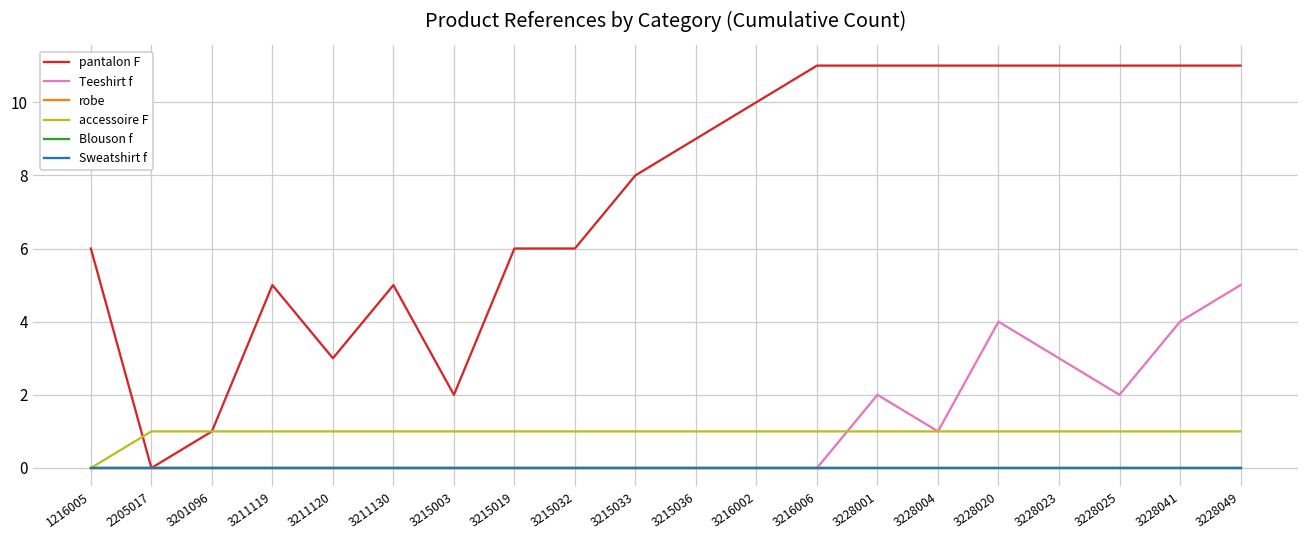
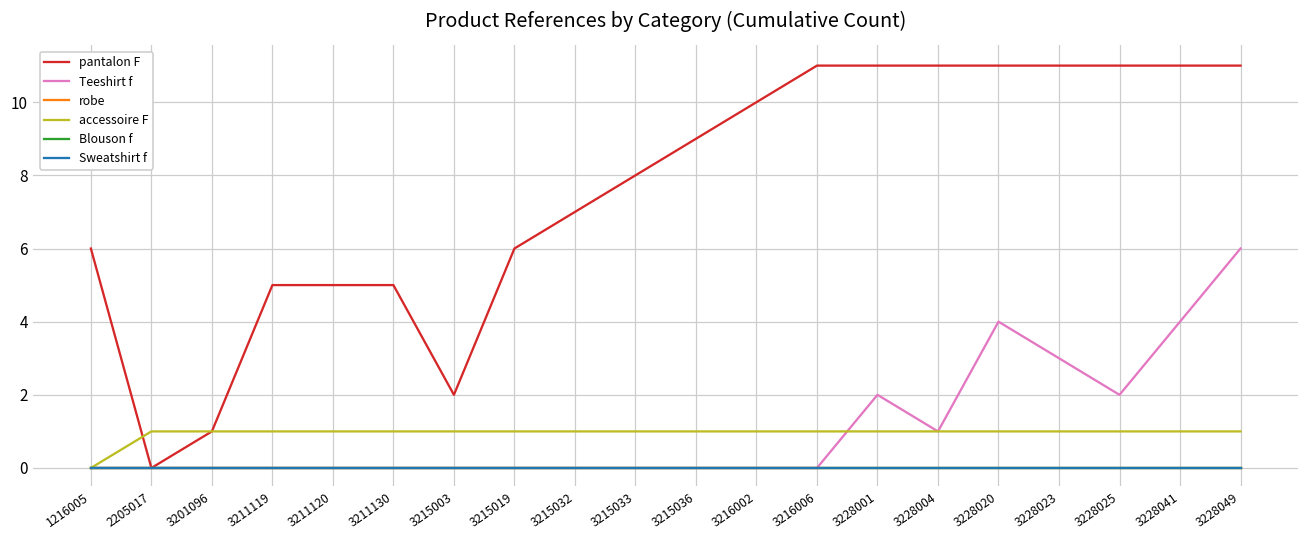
pantalon F, 3211120: 3 -> 5
pantalon F, 3215032: 6 -> 7
Teeshirt f, 3228049: 5 -> 6
